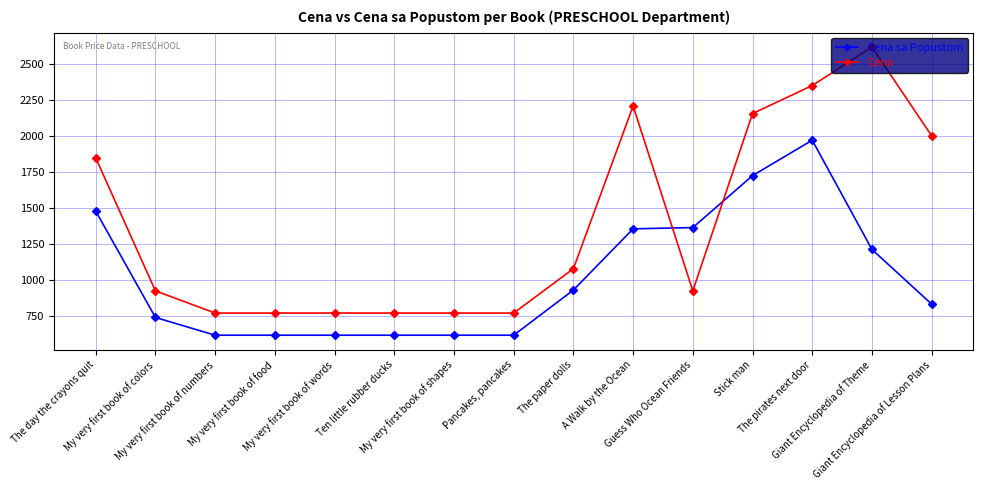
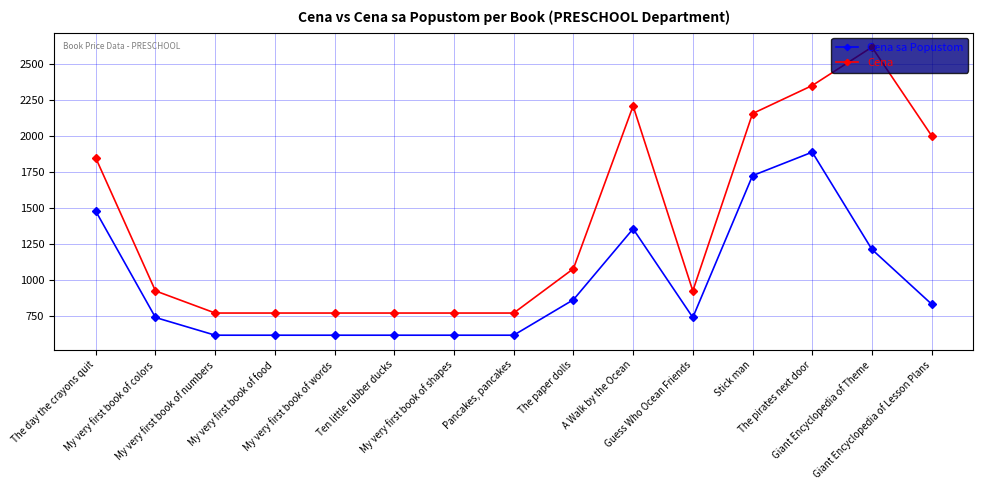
Cena sa Popustom, The paper dolls: 930 -> 860
Cena sa Popustom, Guess Who Ocean Friends: 1360 -> 740
Cena sa Popustom, The pirates next door: 1970 -> 1890
